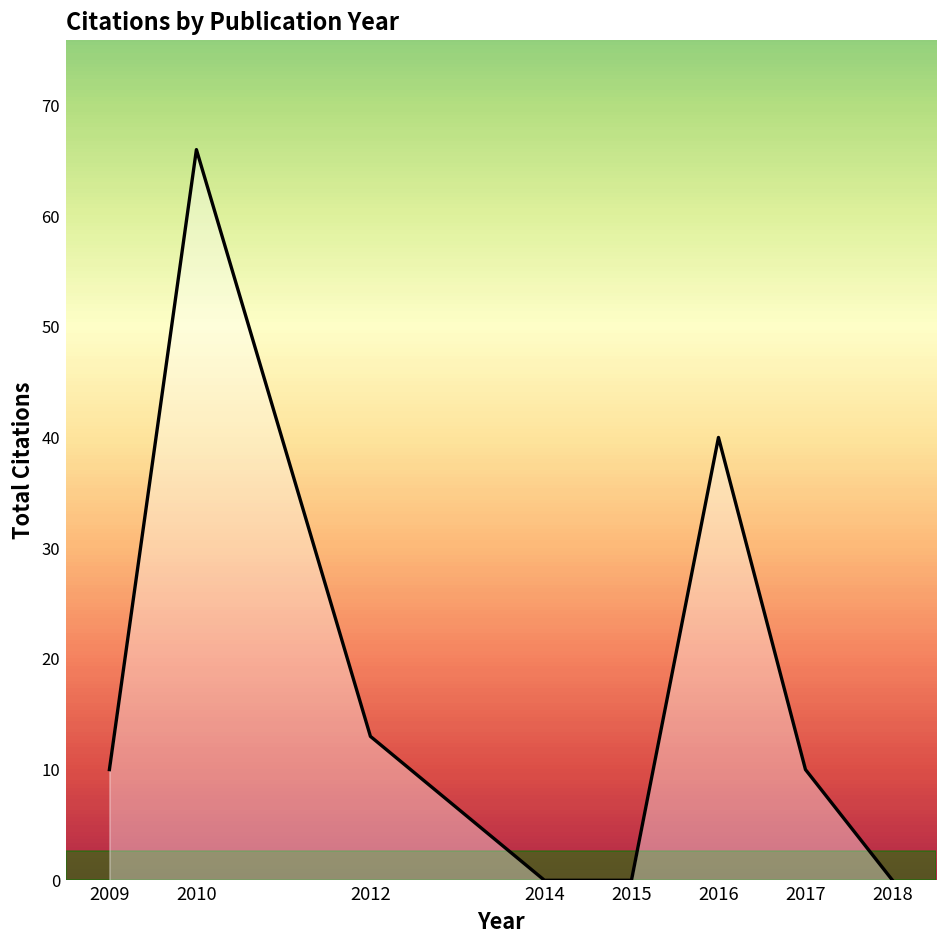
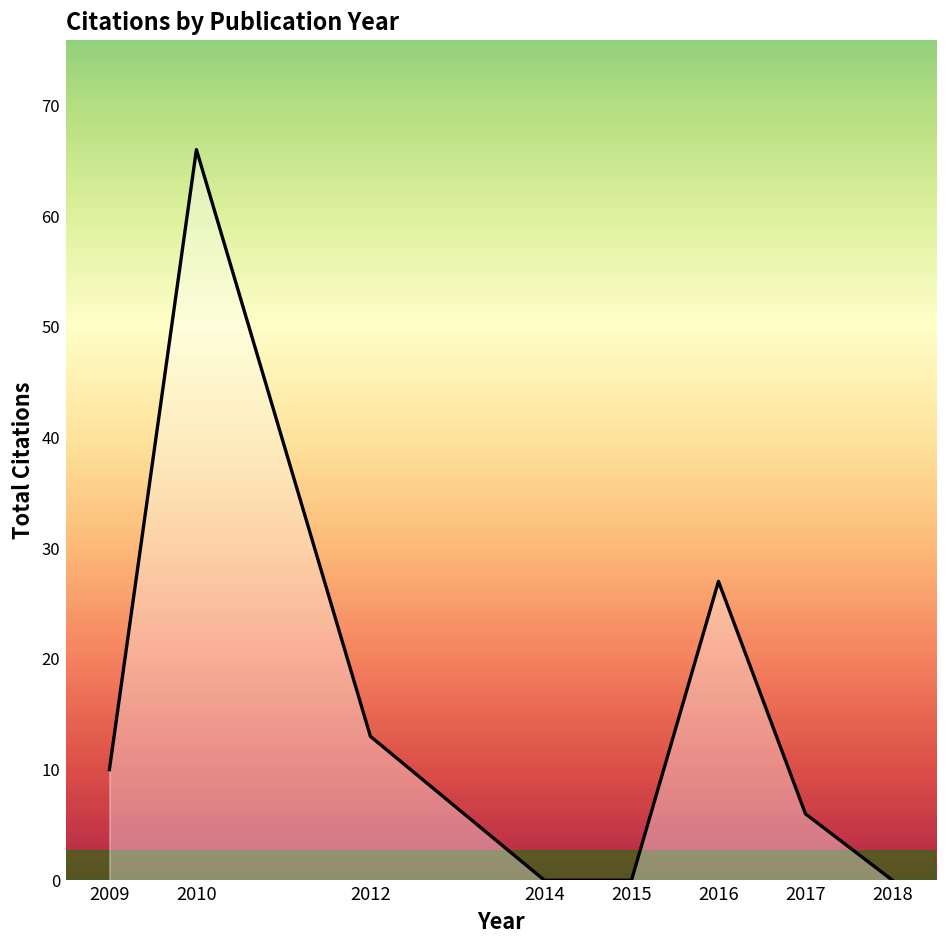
2016: 40 -> 27
2017: 10 -> 6
